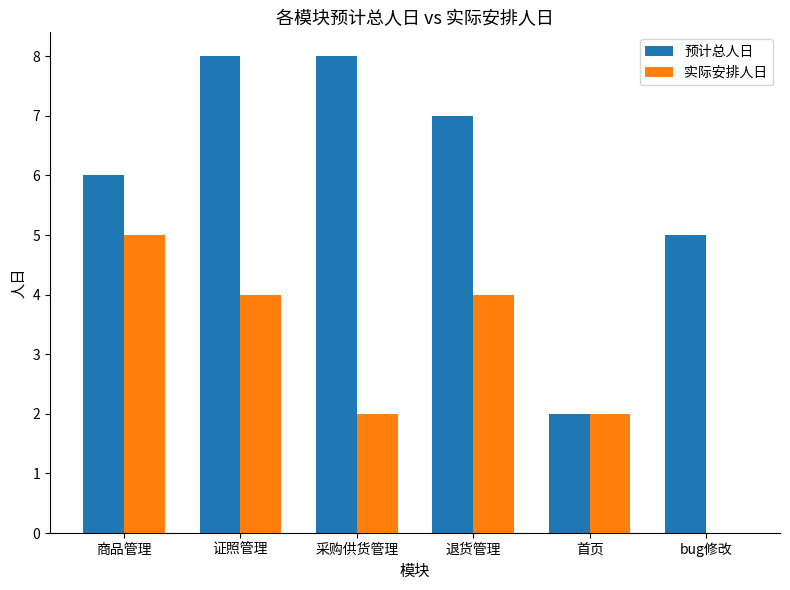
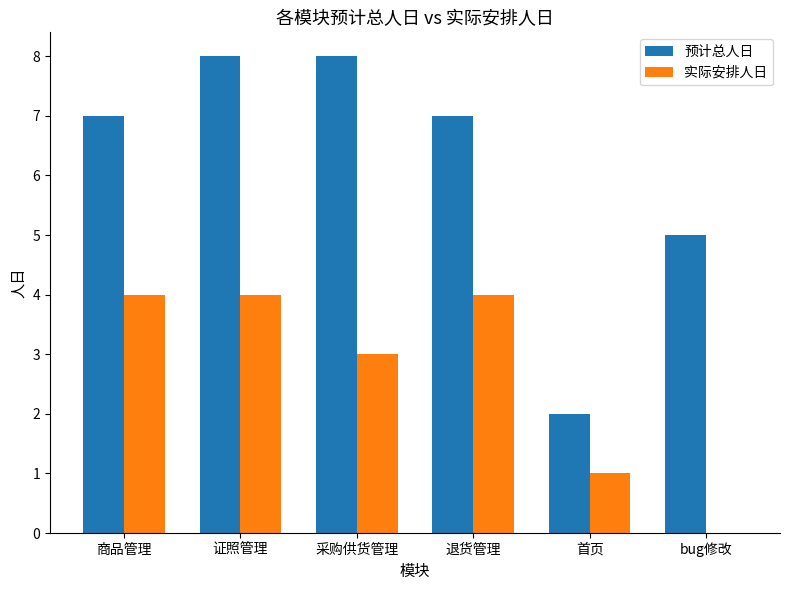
预计总人日, 商品管理: 6 -> 7
实际安排人日, 商品管理: 5 -> 4
实际安排人日, 采购供货管理: 2 -> 3
实际安排人日, 首页: 2 -> 1
